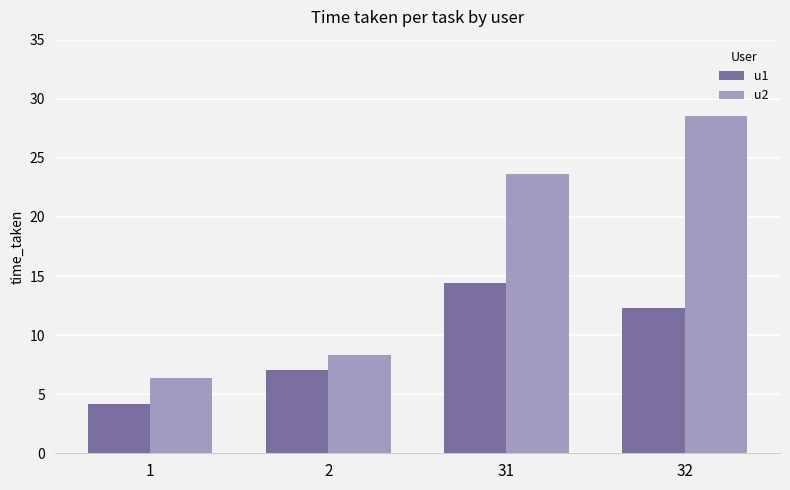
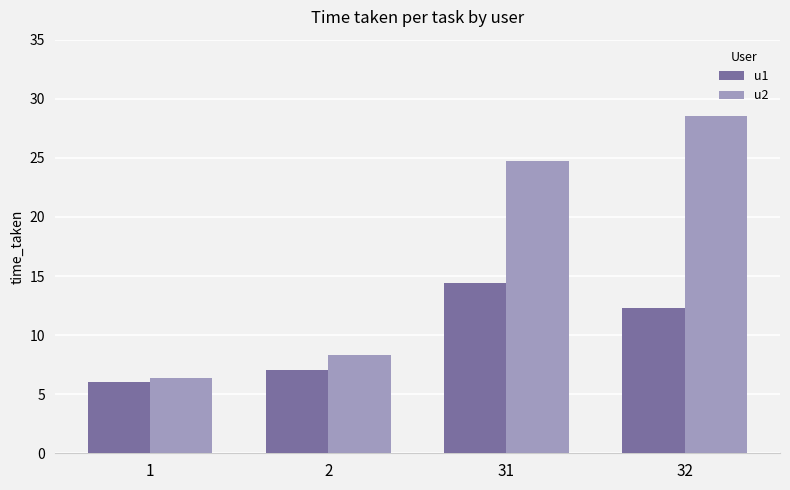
u1, 1: 4.2 -> 6.1
u2, 31: 23.7 -> 24.7
